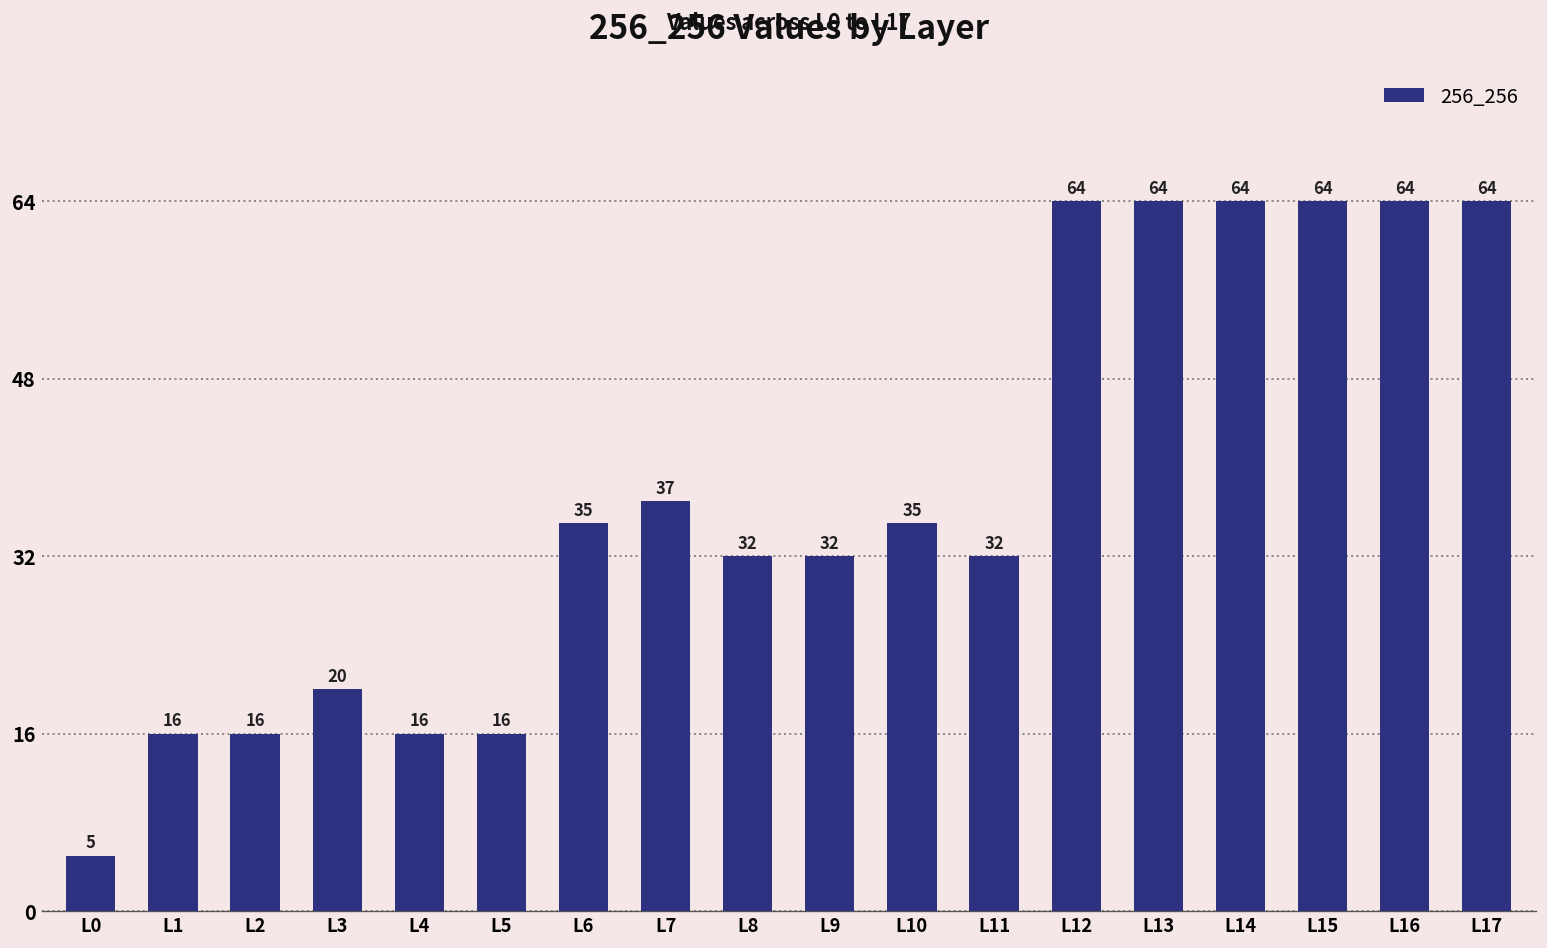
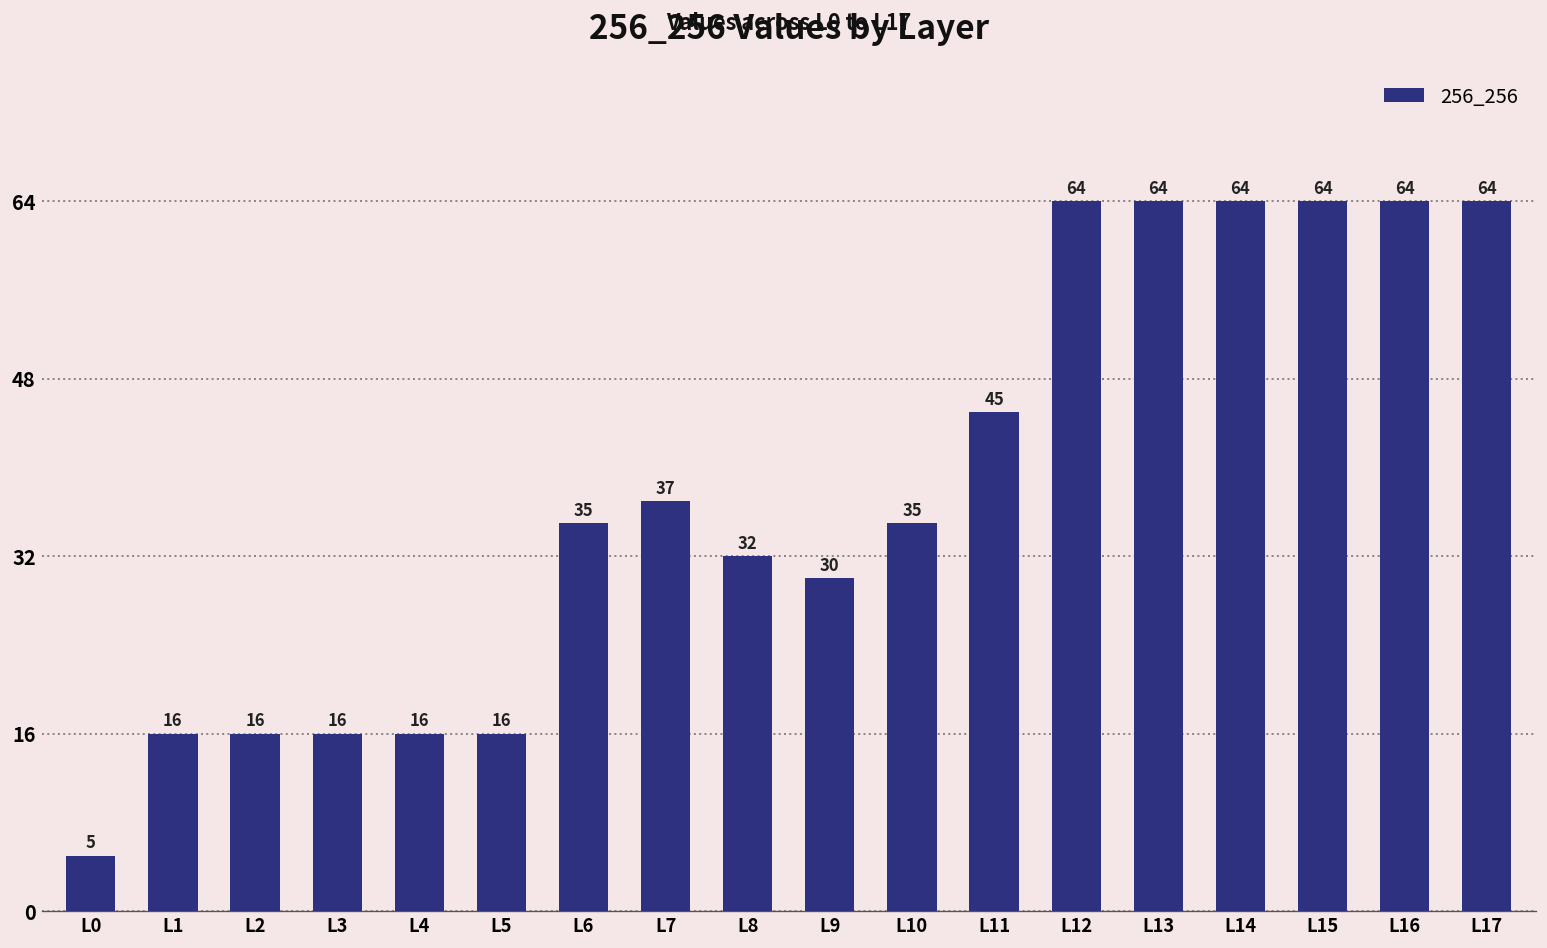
L3: 20 -> 16
L9: 32 -> 30
L11: 32 -> 45
